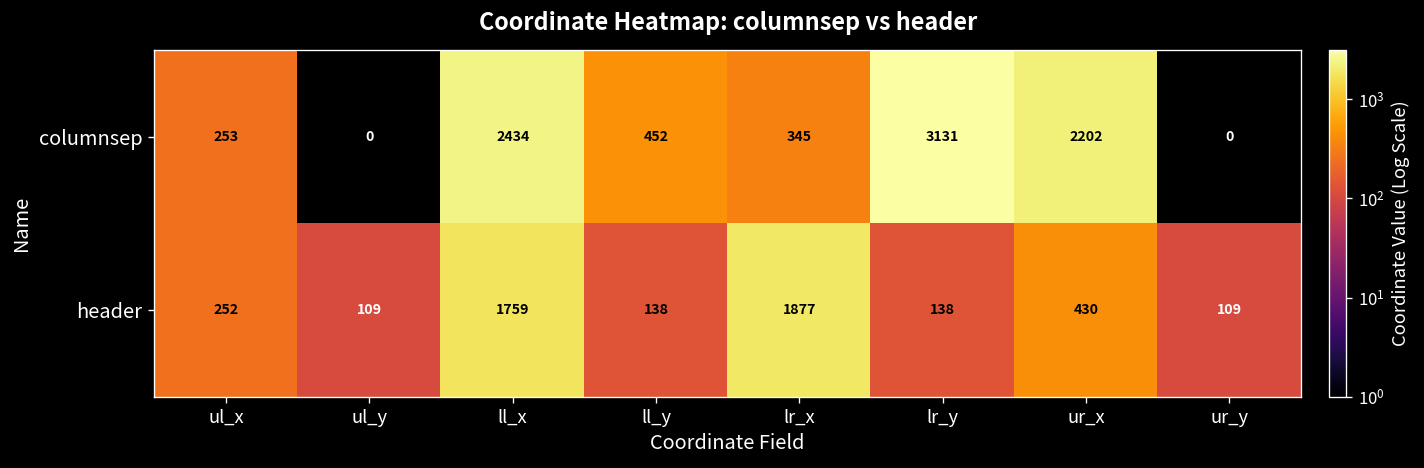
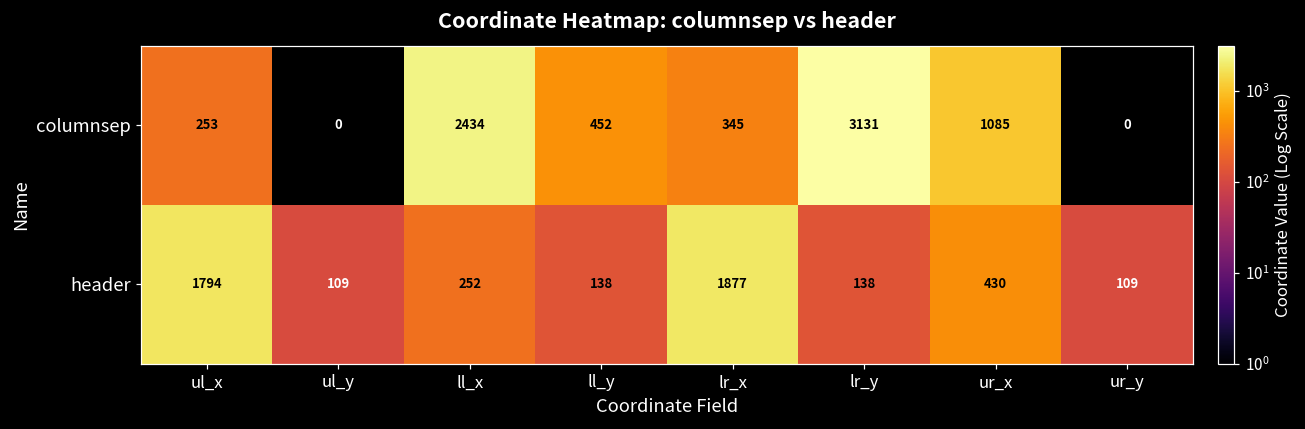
columnsep, ur_x: 2202 -> 1085
header, ul_x: 252 -> 1794
header, ll_x: 1759 -> 252
